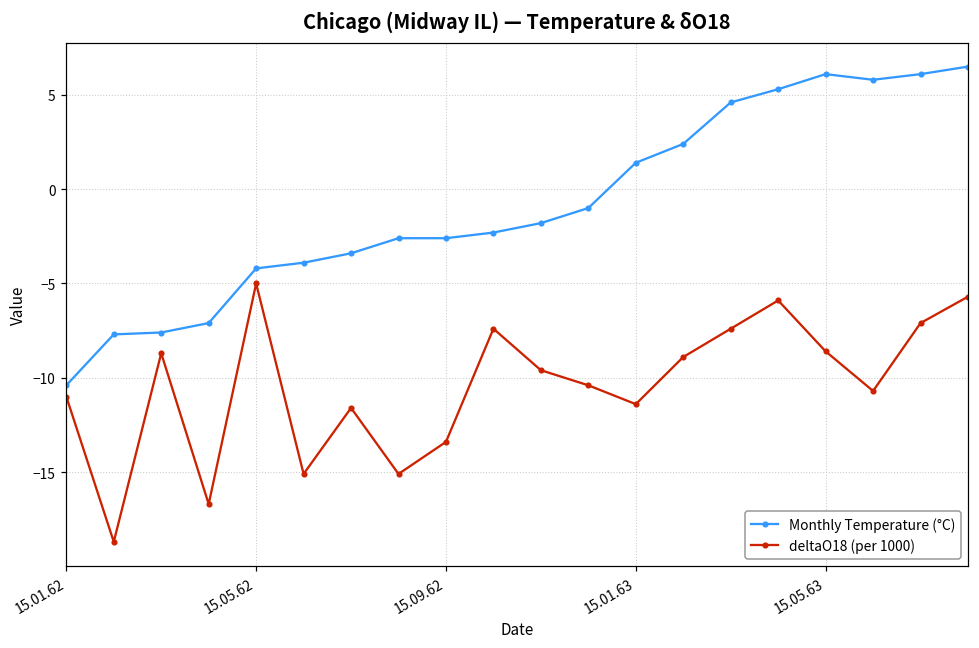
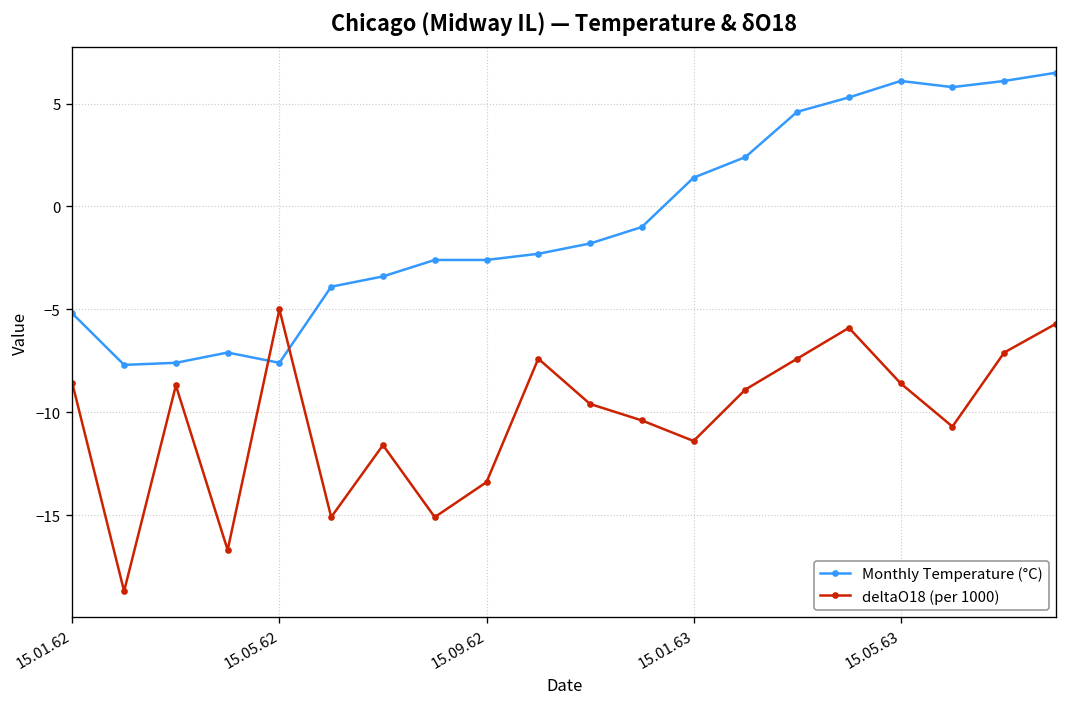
Monthly Temperature (°C), 15.01.62: -10.4 -> -5.2
deltaO18 (per 1000), 15.01.62: -11.0 -> -8.6
Monthly Temperature (°C), 15.05.62: -4.2 -> -7.6
